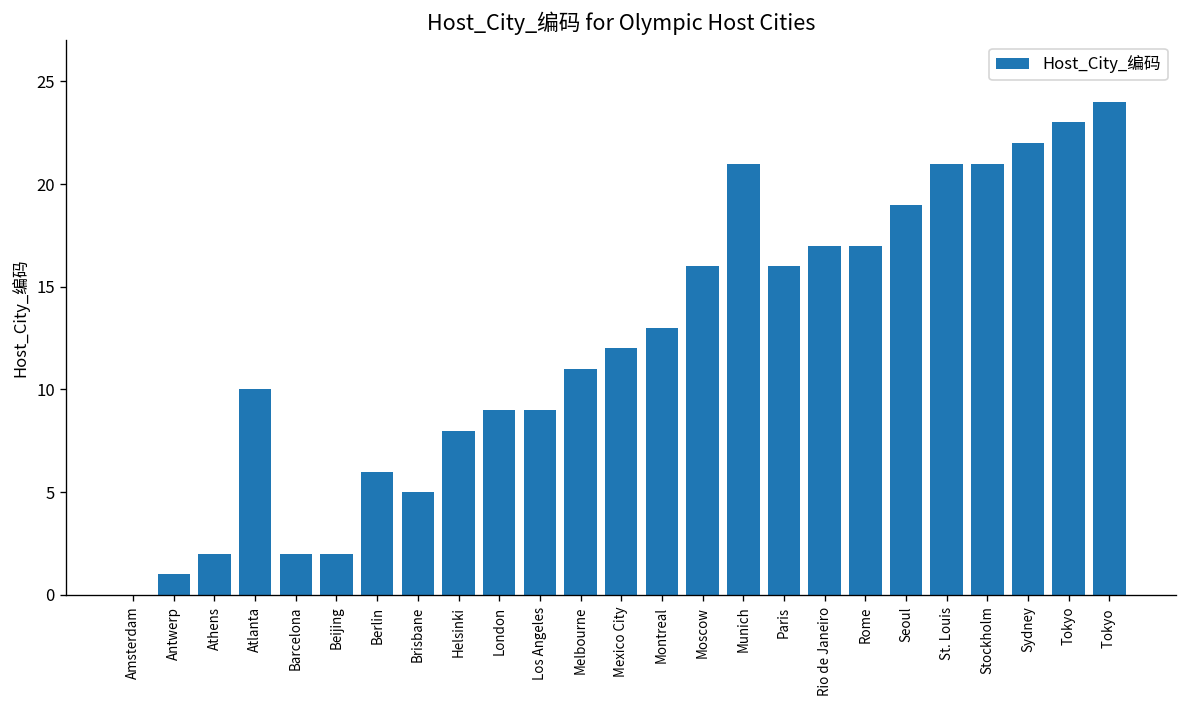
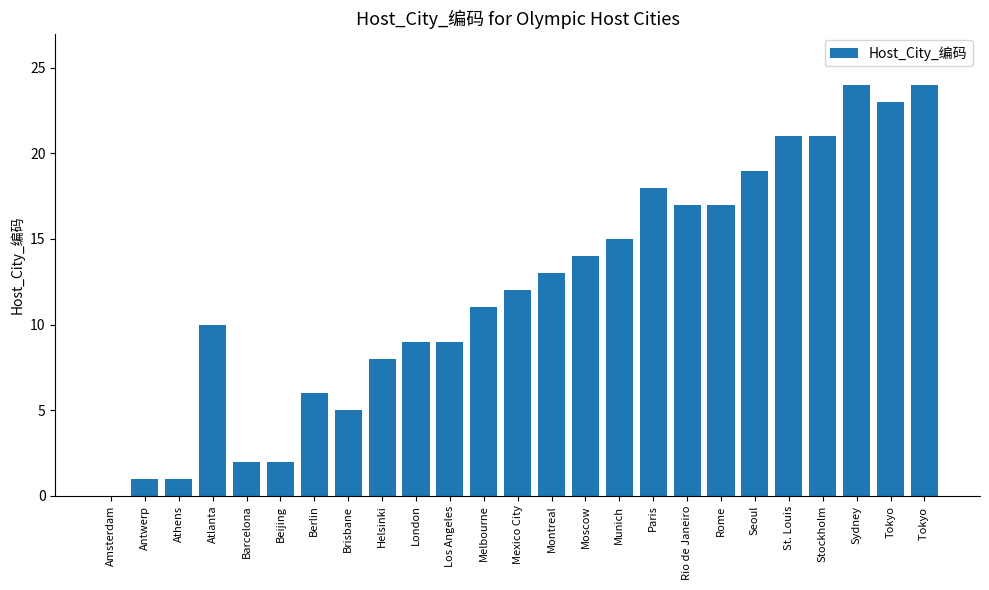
Athens: 2 -> 1
Moscow: 16 -> 14
Munich: 21 -> 15
Paris: 16 -> 18
Sydney: 22 -> 24
